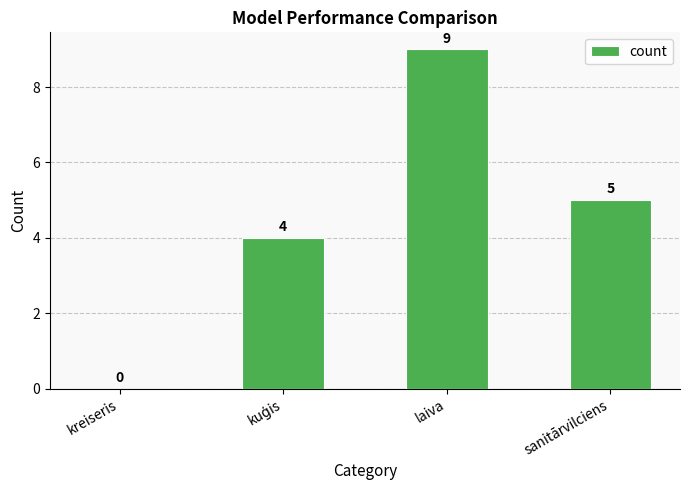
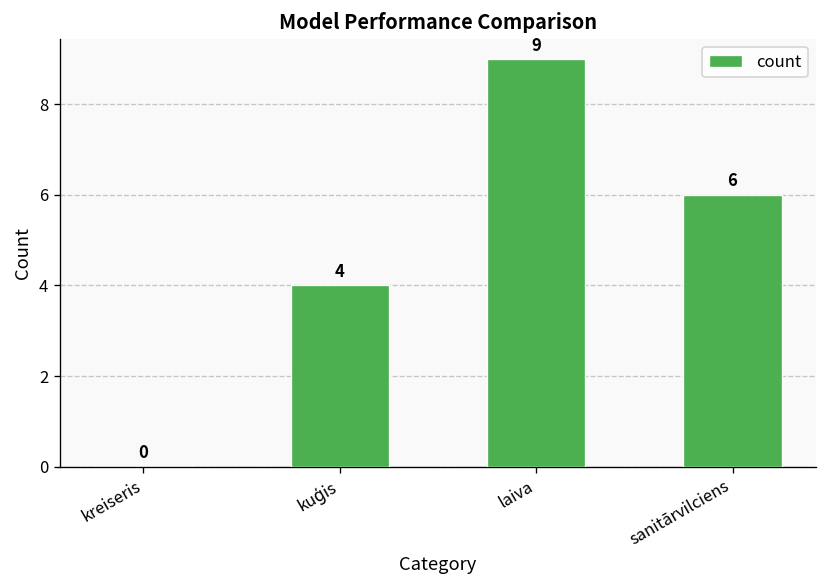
sanitārvilciens: 5 -> 6
